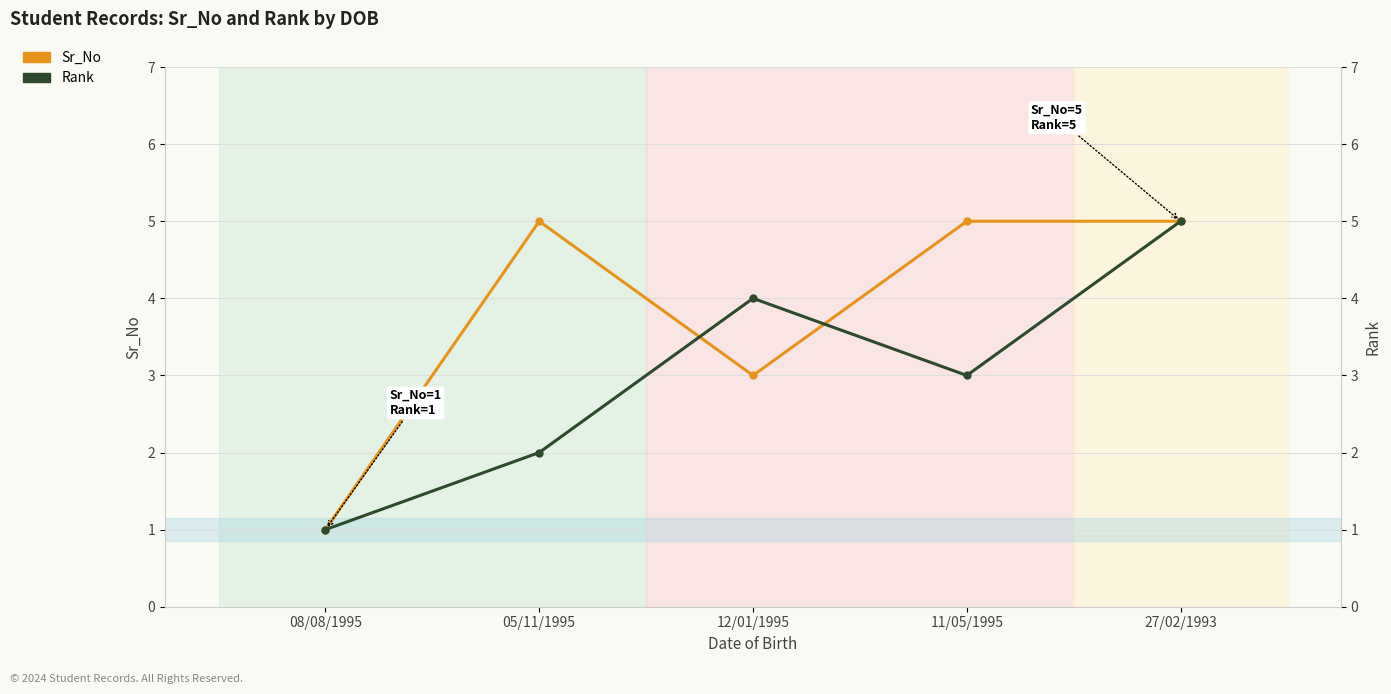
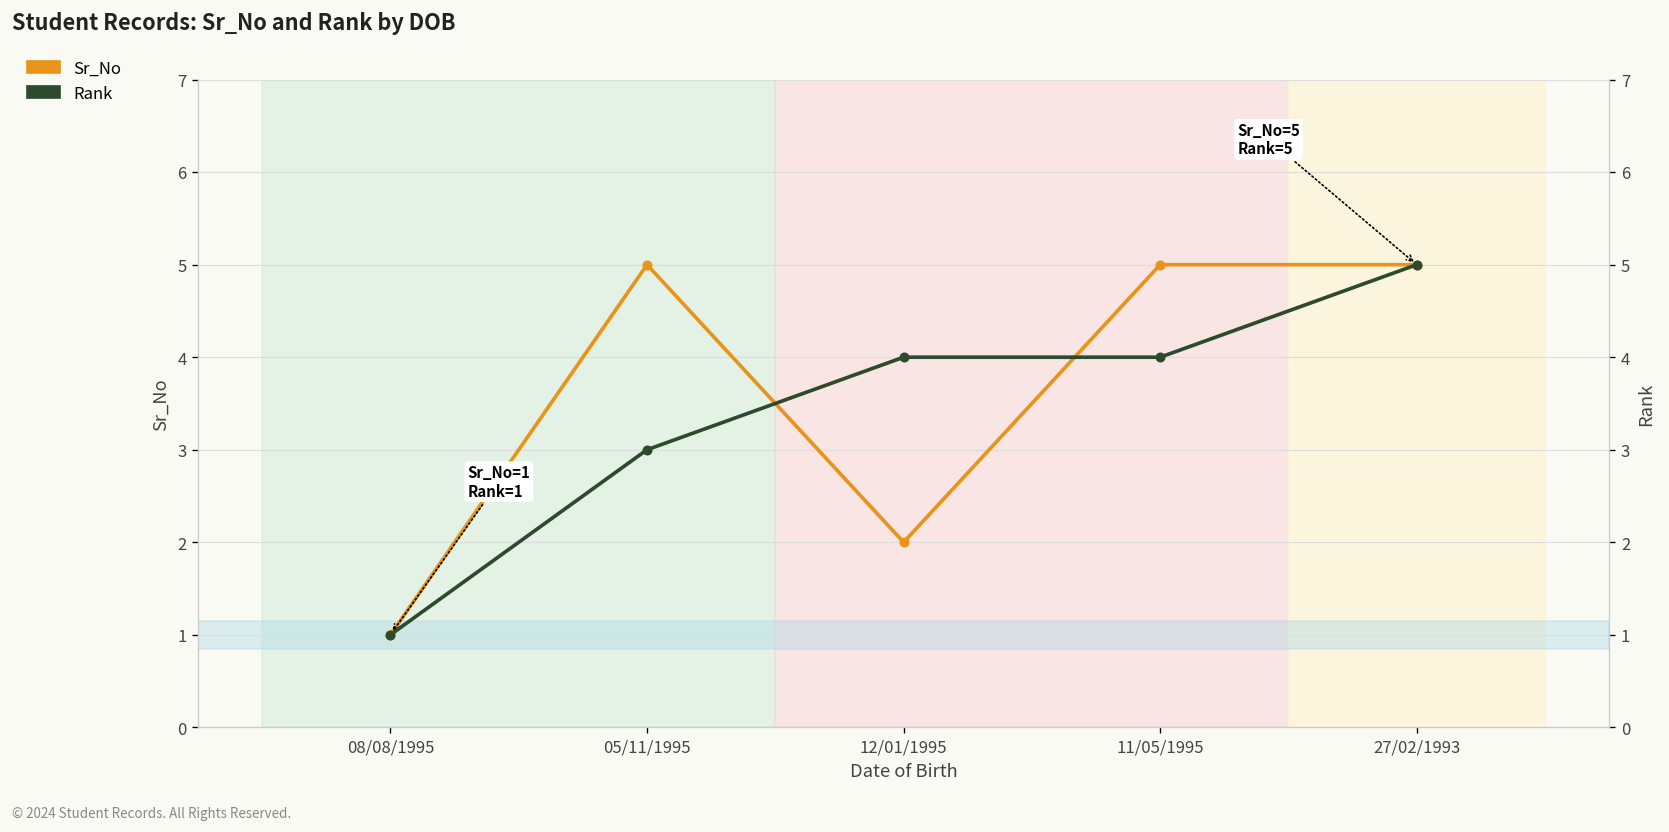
Sr_No, 12/01/1995: 3 -> 2
Rank, 05/11/1995: 2 -> 3
Rank, 11/05/1995: 3 -> 4
